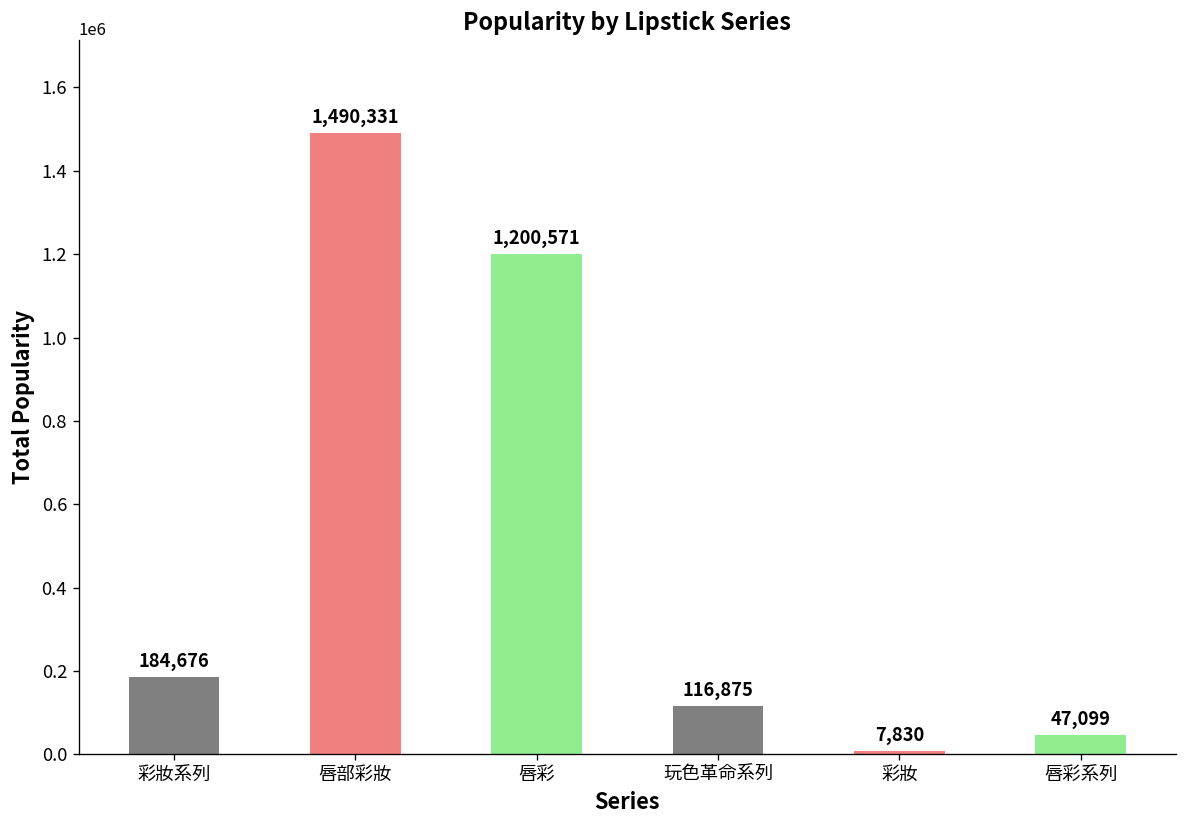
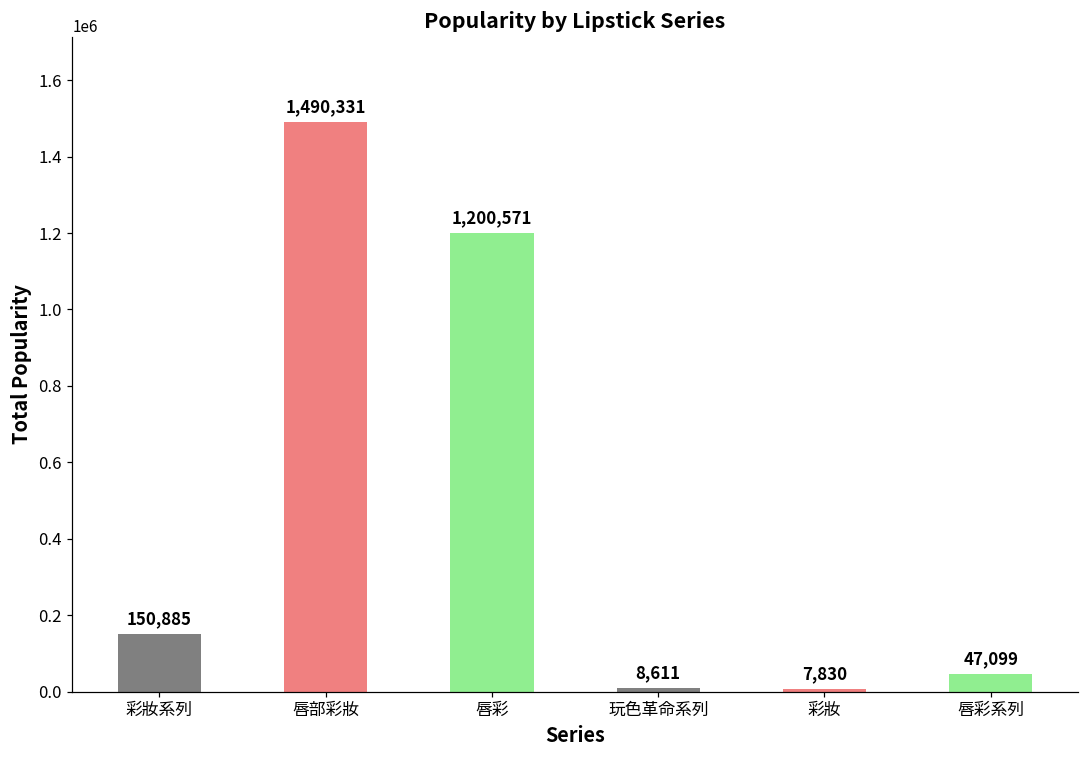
彩妝系列: 184,676 -> 150,885
玩色革命系列: 116,875 -> 8,611
